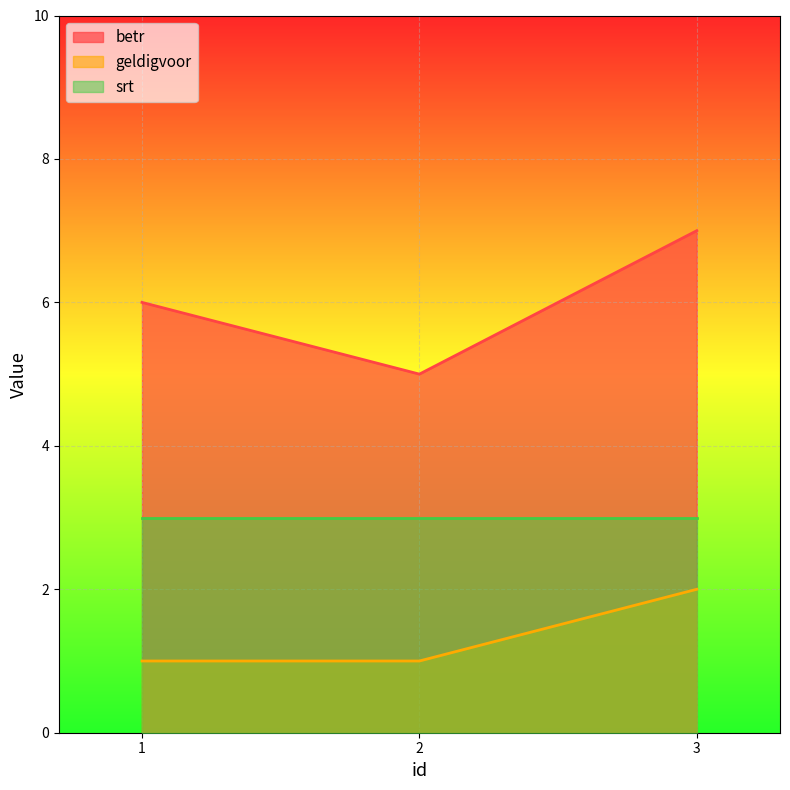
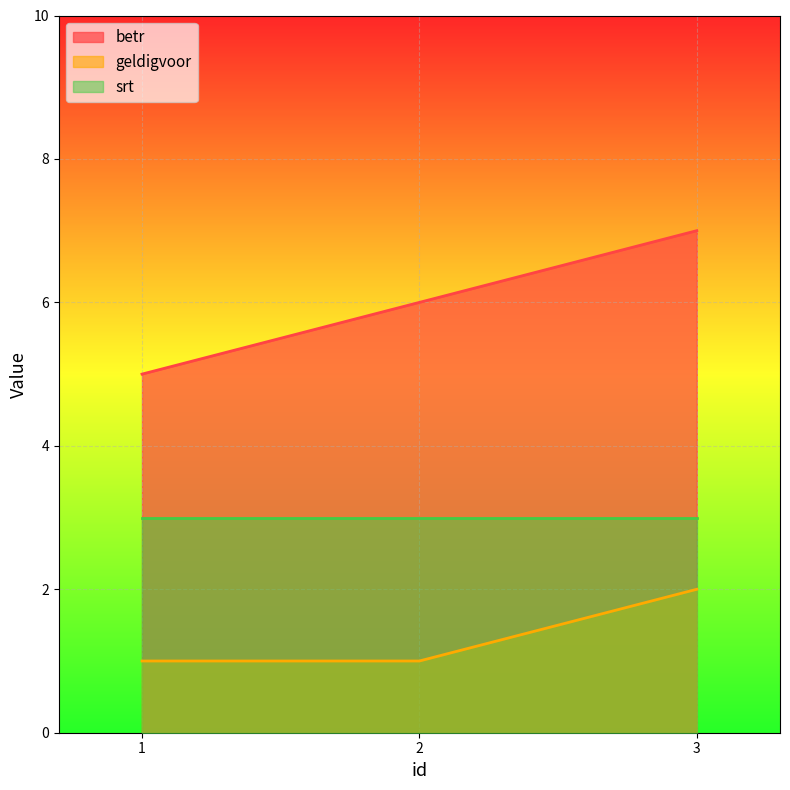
betr, 1: 6 -> 5
betr, 2: 5 -> 6
